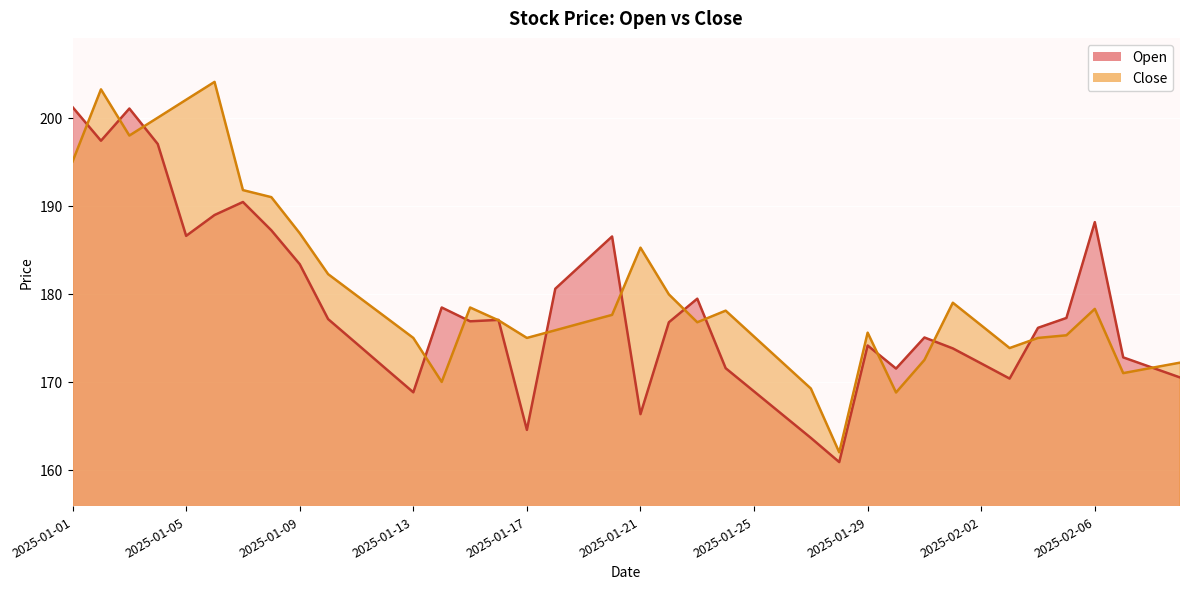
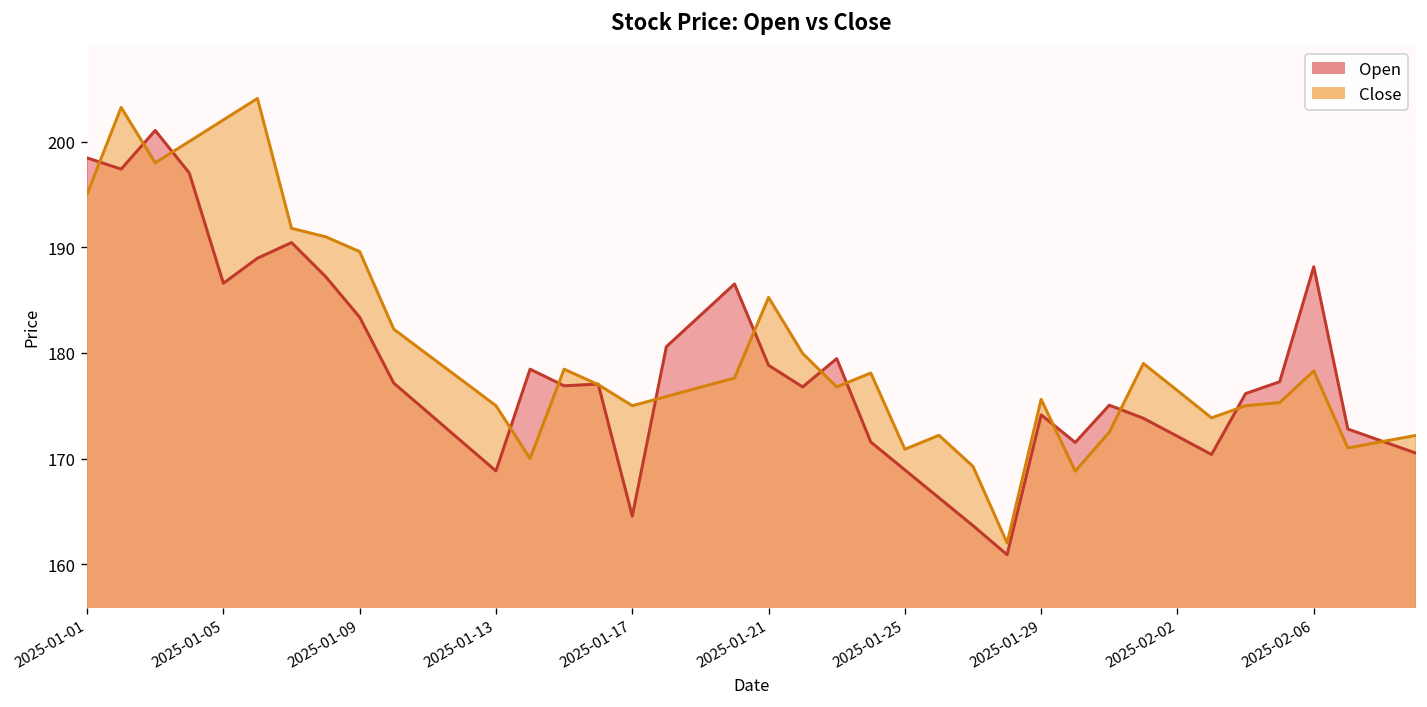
Open, 2025-01-01: 201 -> 198
Close, 2025-01-09: 187 -> 190
Open, 2025-01-21: 166 -> 179
Close, 2025-01-25: 175 -> 171
